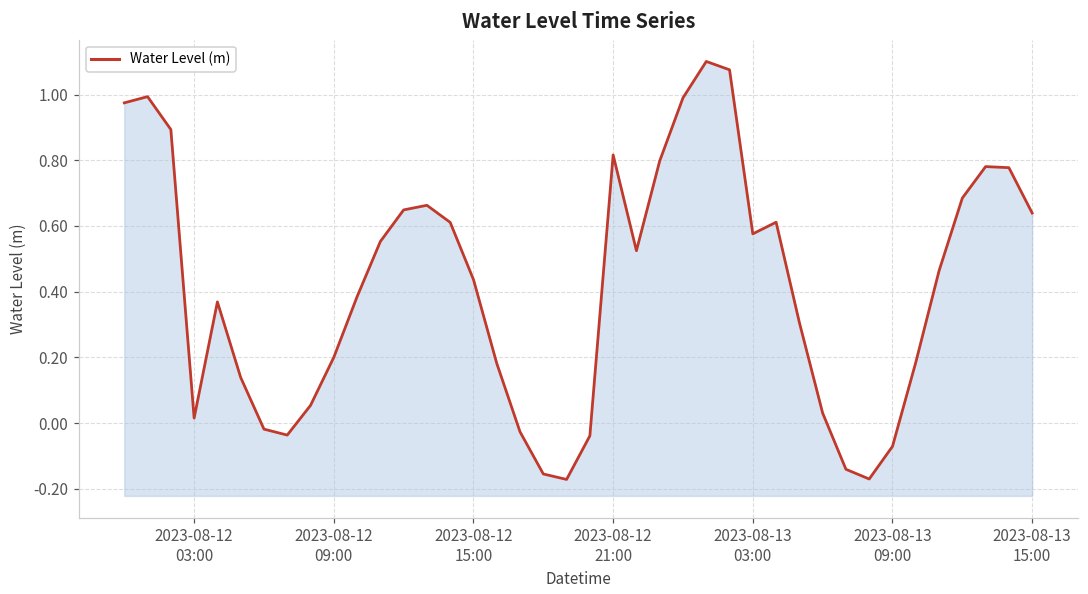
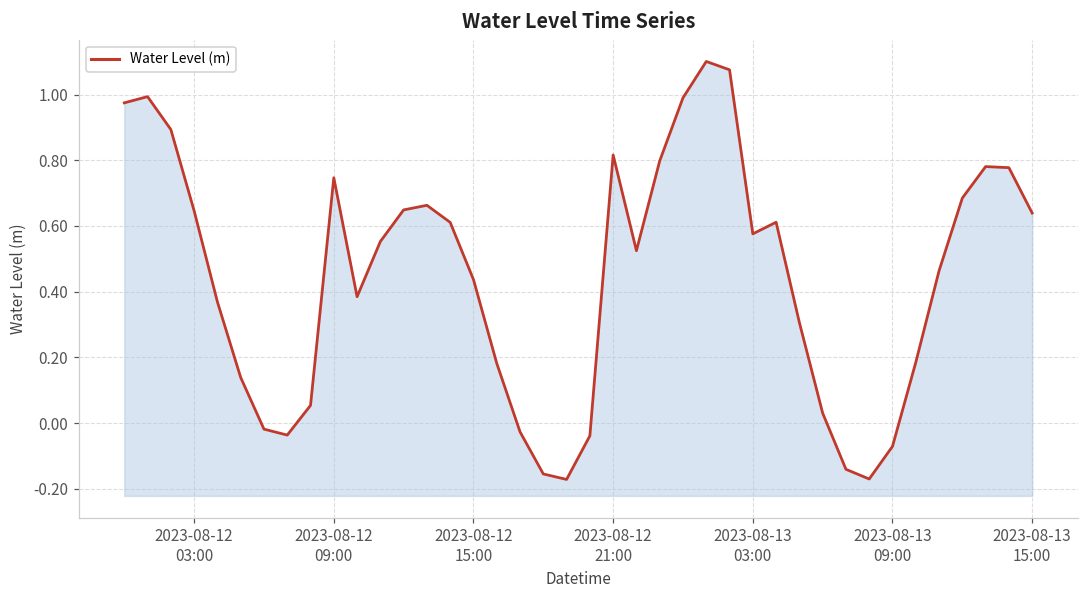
2023-08-12 03:00: 0.02 -> 0.65
2023-08-12 09:00: 0.20 -> 0.75
